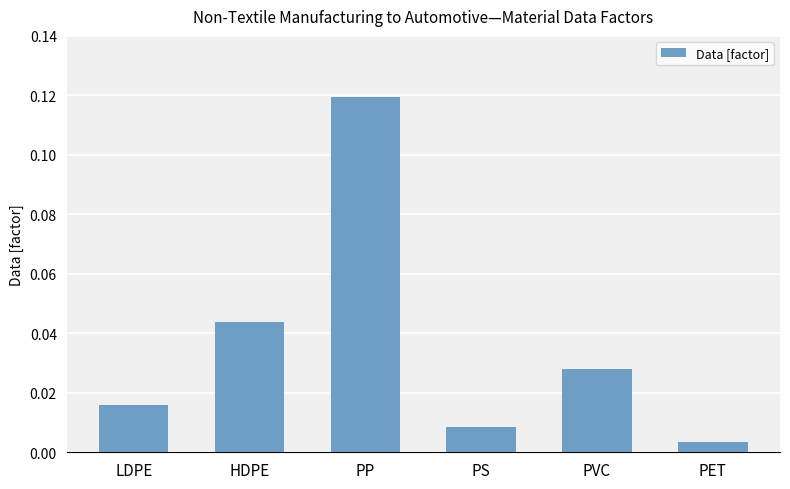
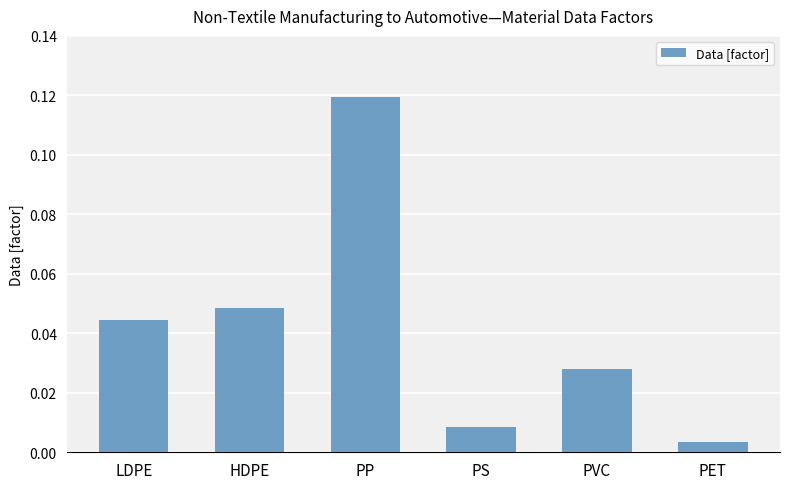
LDPE: 0.016 -> 0.044
HDPE: 0.044 -> 0.049
